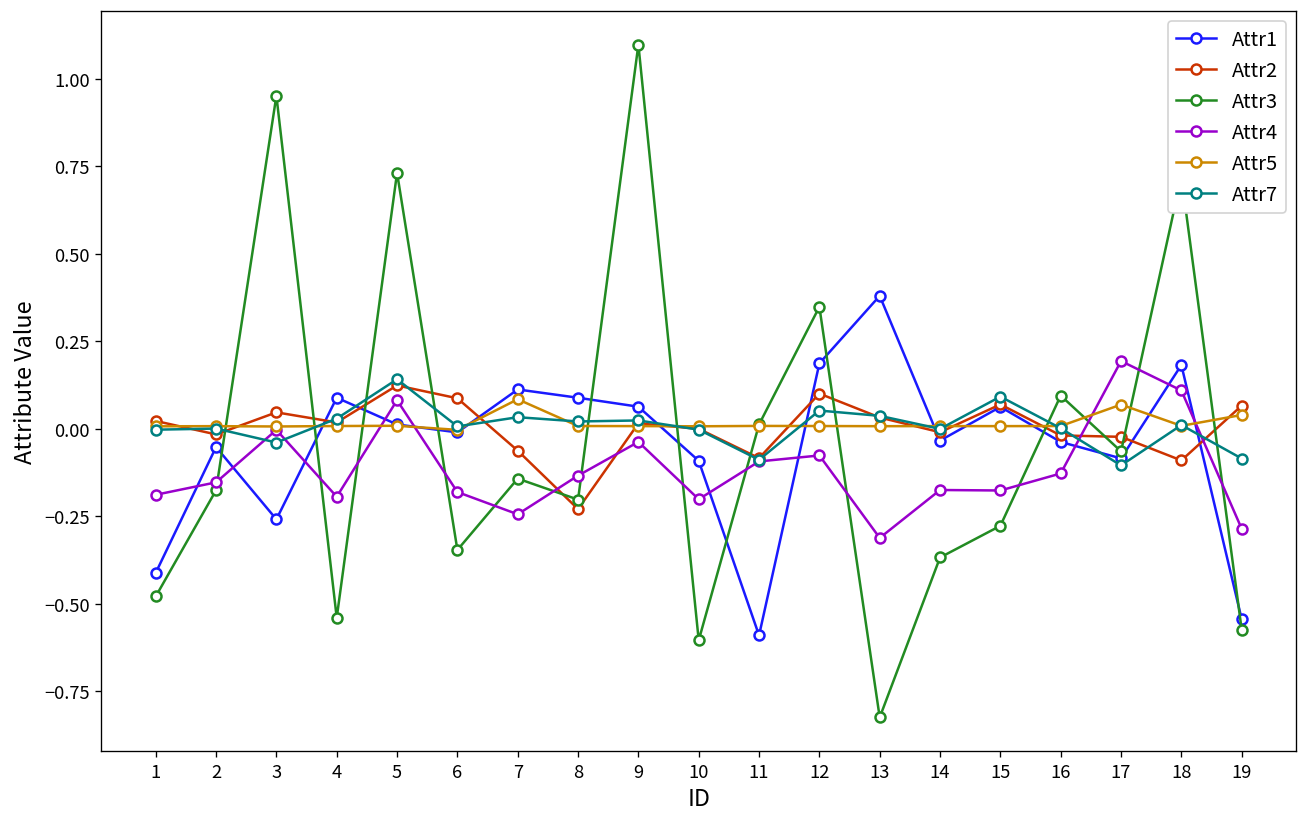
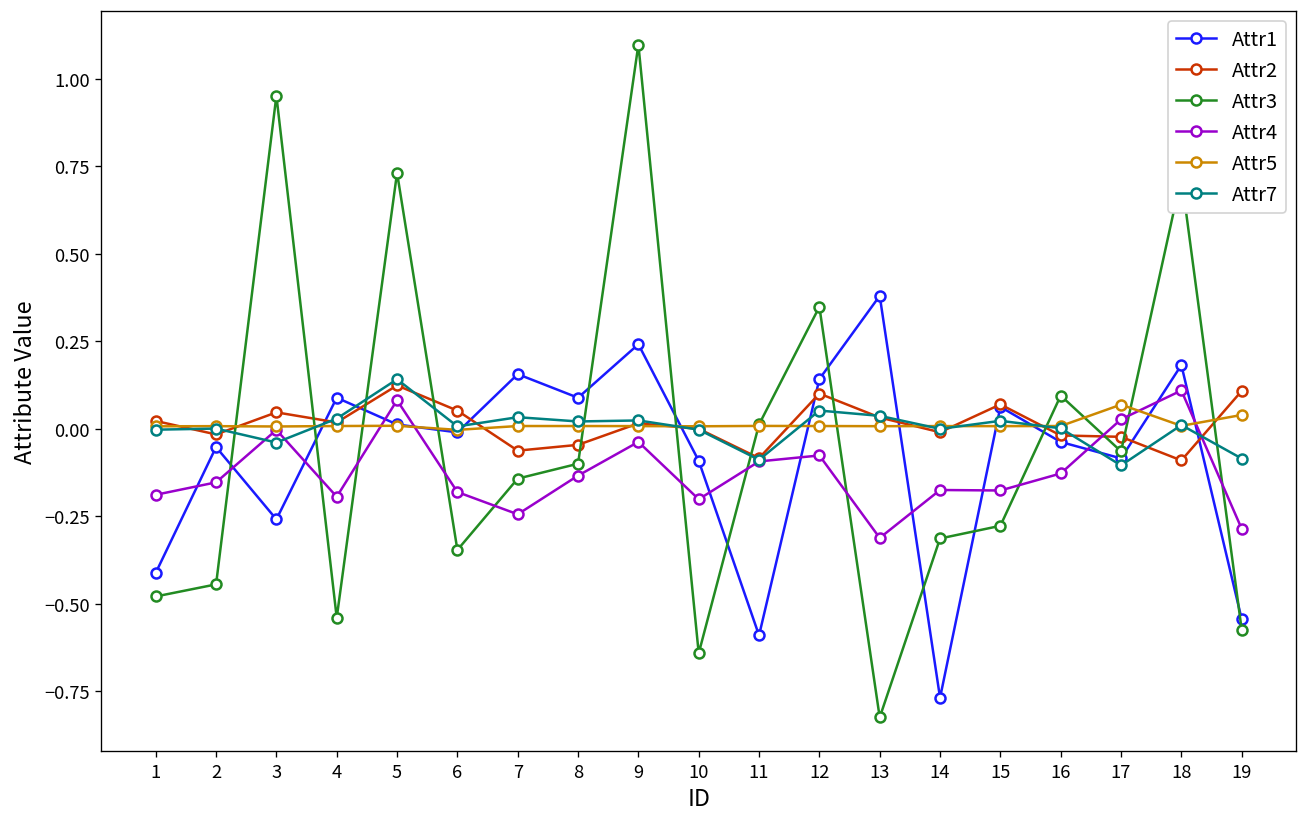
Attr3, 2: -0.18 -> -0.44
Attr2, 6: 0.09 -> 0.05
Attr1, 7: 0.11 -> 0.16
Attr5, 7: 0.08 -> 0.01
Attr2, 8: -0.23 -> -0.05
Attr3, 8: -0.20 -> -0.10
Attr1, 9: 0.06 -> 0.24
Attr3, 10: -0.60 -> -0.64
Attr1, 12: 0.19 -> 0.14
Attr1, 14: -0.03 -> -0.77
Attr3, 14: -0.37 -> -0.31
Attr7, 15: 0.09 -> 0.02
Attr4, 17: 0.19 -> 0.03
Attr2, 19: 0.07 -> 0.11
